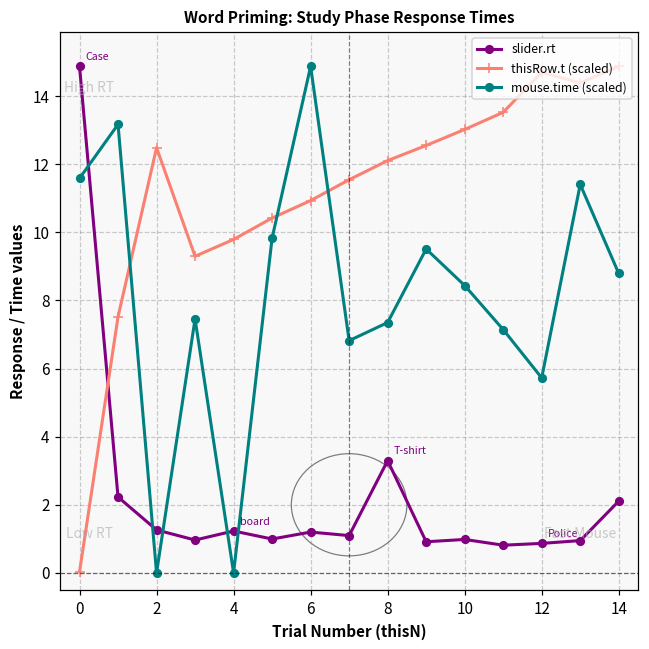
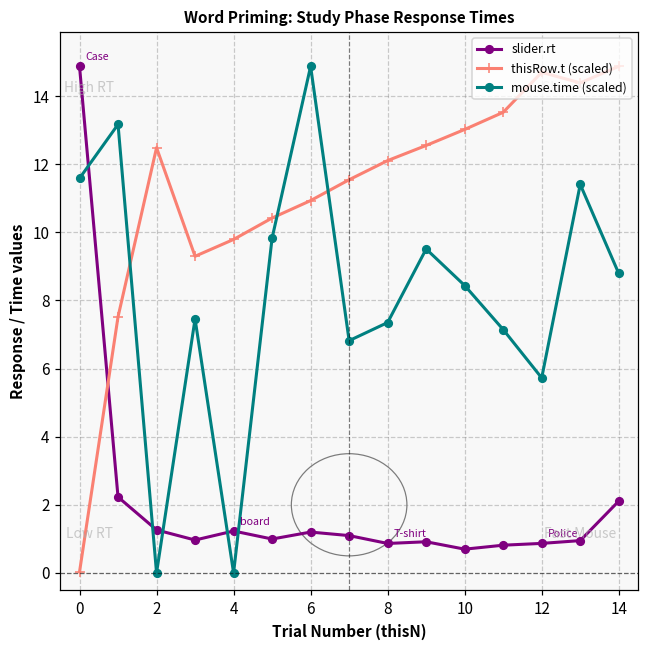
slider.rt, 8: 3.3 -> 0.9
slider.rt, 10: 1.0 -> 0.7
